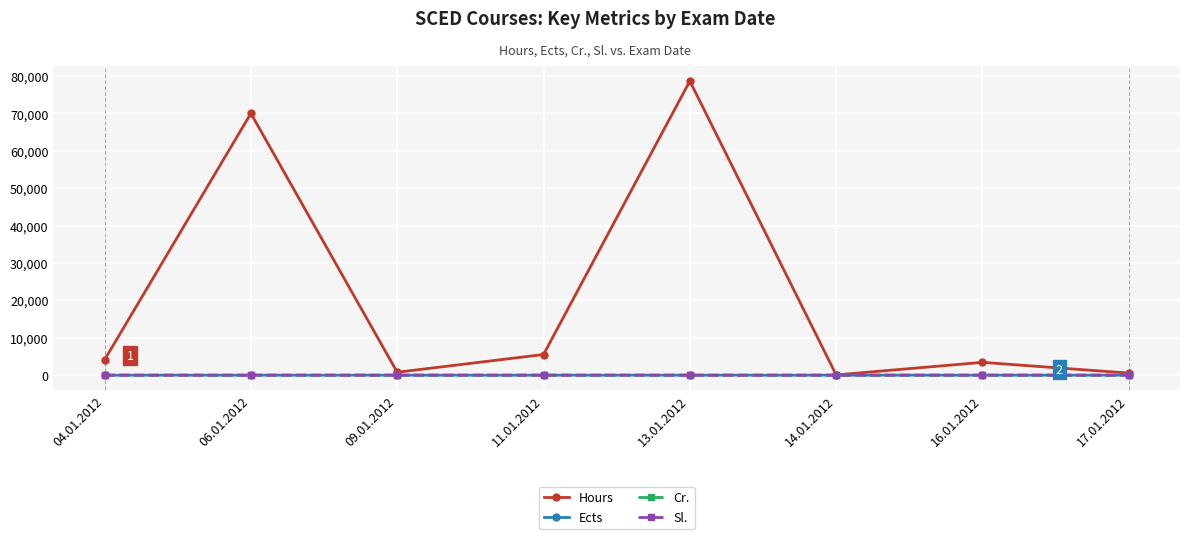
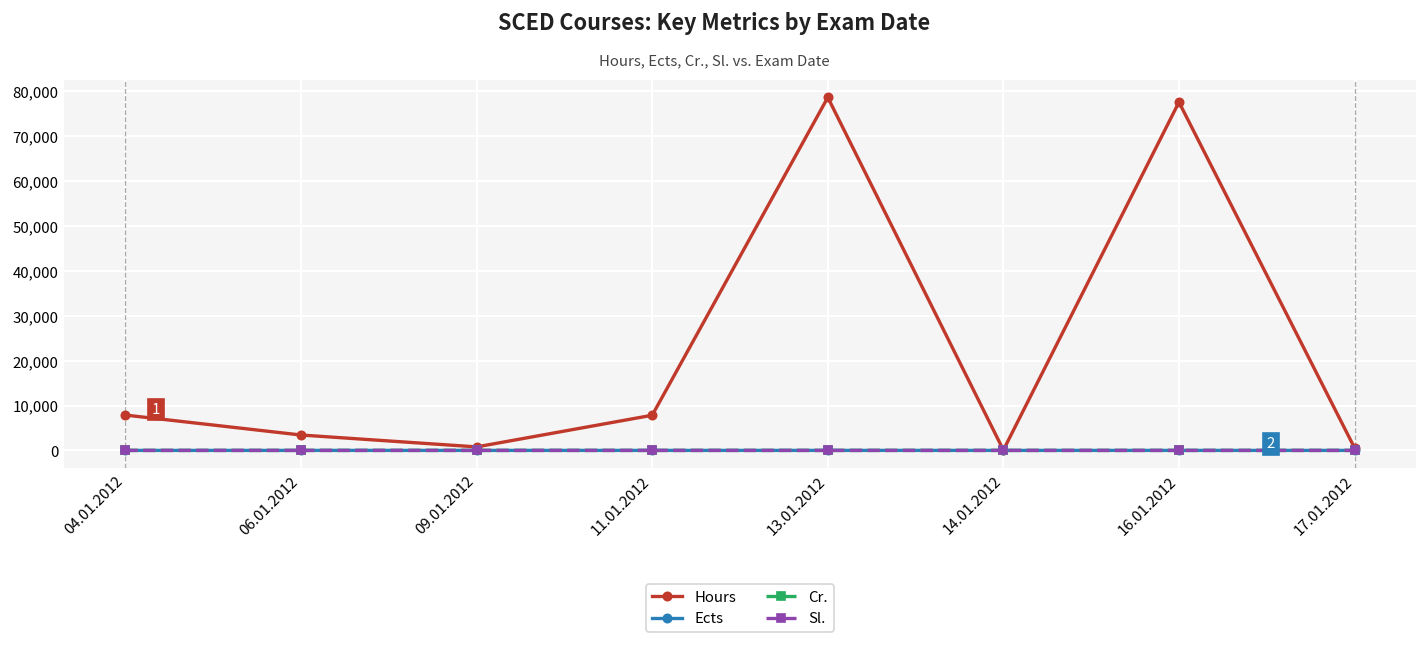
Hours, 04.01.2012: 4,000 -> 8,000
Hours, 06.01.2012: 70,000 -> 3,000
Hours, 11.01.2012: 6,000 -> 8,000
Hours, 16.01.2012: 3,000 -> 78,000
